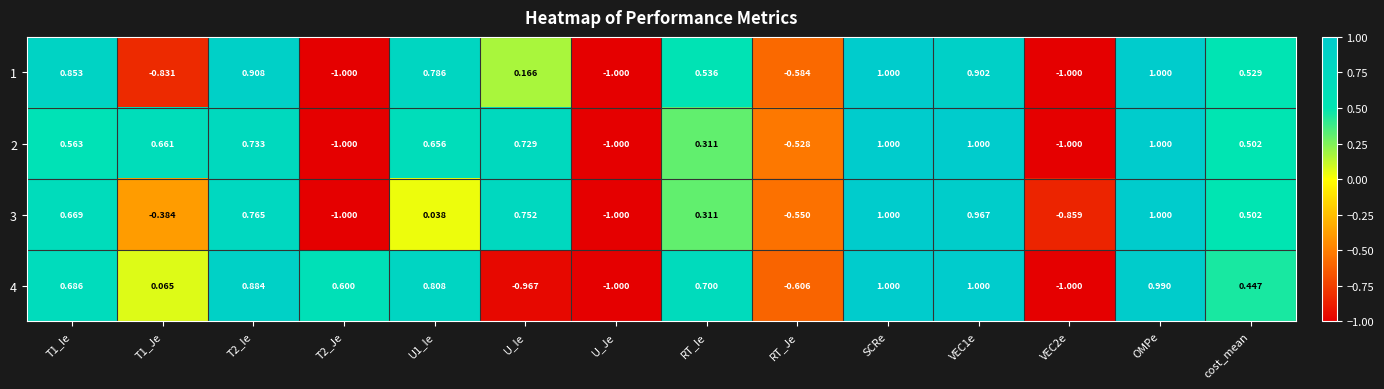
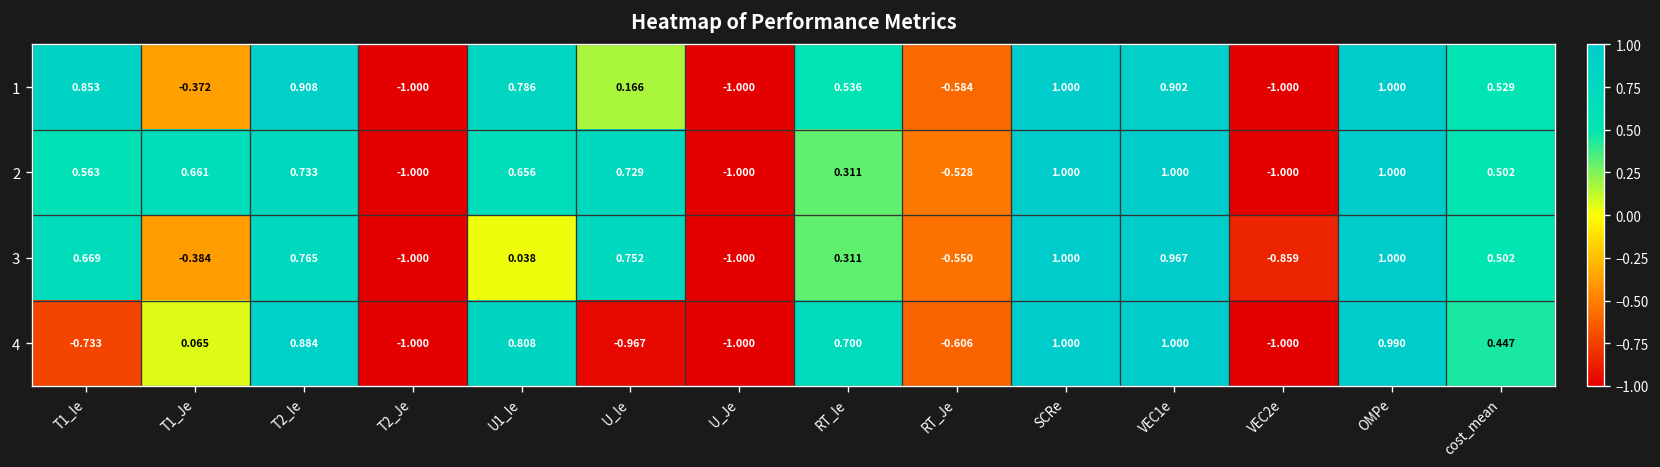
1, T1_Je: -0.831 -> -0.372
4, T1_Ie: 0.686 -> -0.733
4, T2_Je: 0.600 -> -1.000
